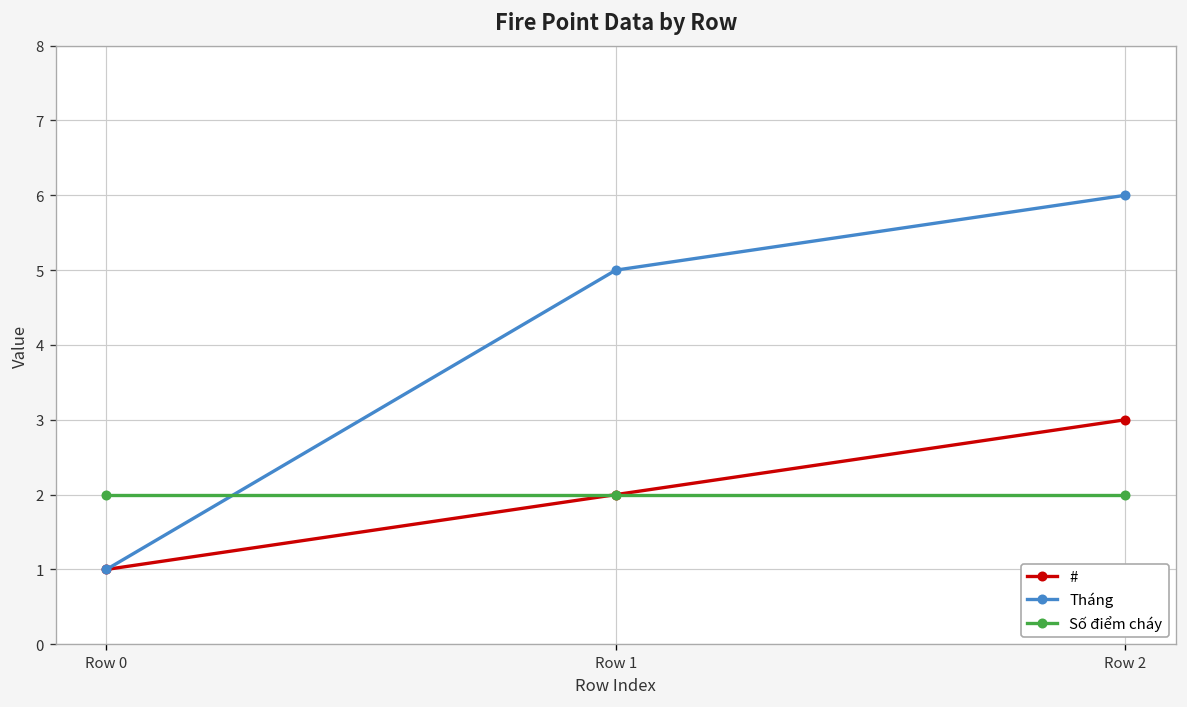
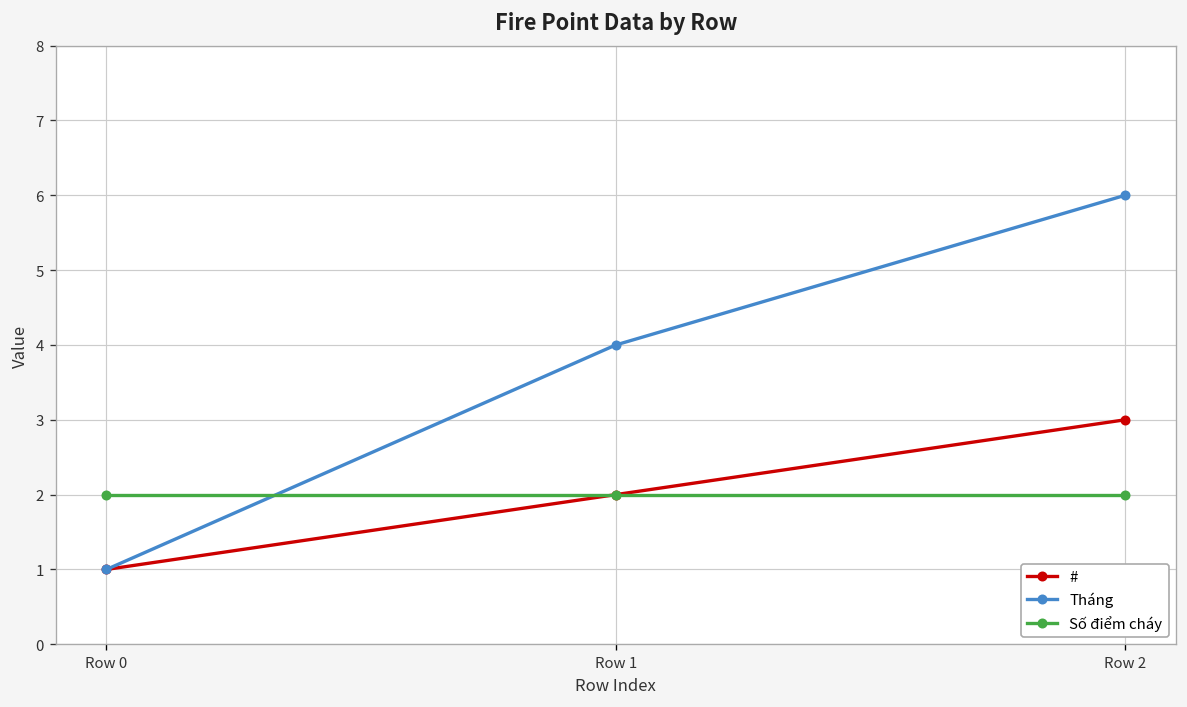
Tháng, Row 1: 5 -> 4
